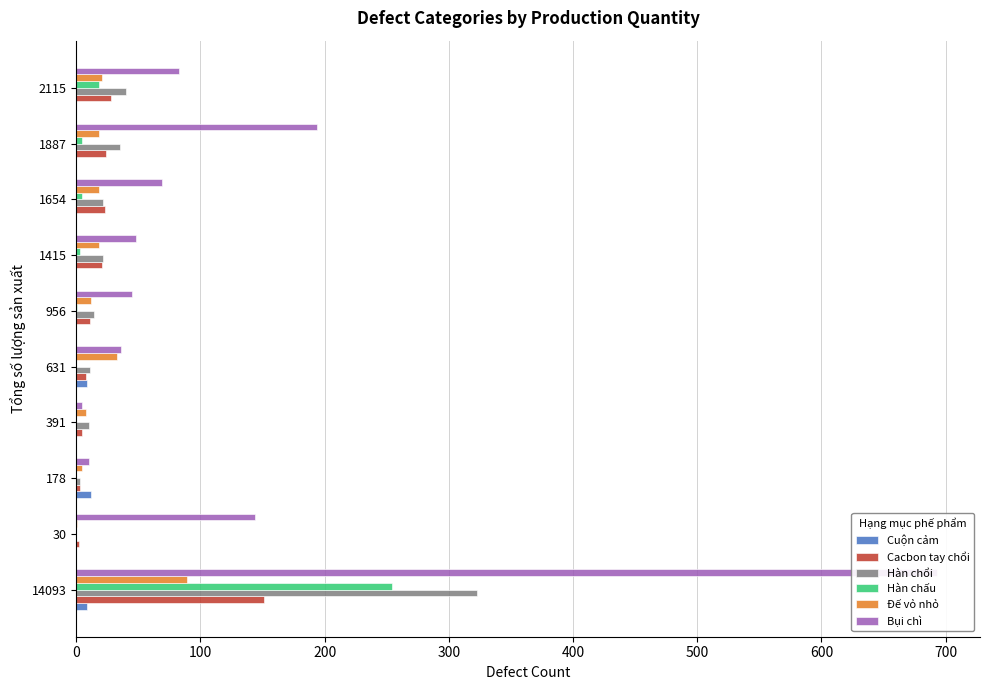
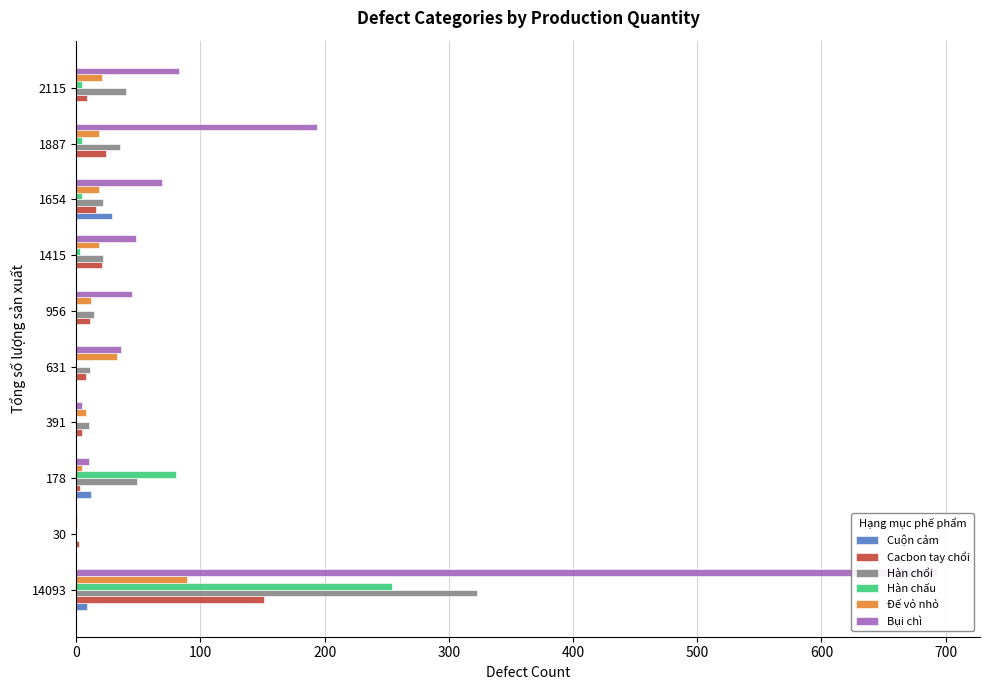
Hàn chấu, 2115: 18 -> 5
Cacbon tay chổi, 2115: 28 -> 9
Cacbon tay chổi, 1654: 23 -> 16
Cuộn cảm, 1654: 0 -> 29
Cuộn cảm, 631: 9 -> 0
Hàn chấu, 178: 0 -> 80
Hàn chổi, 178: 3 -> 49
Bụi chì, 30: 144 -> 1
